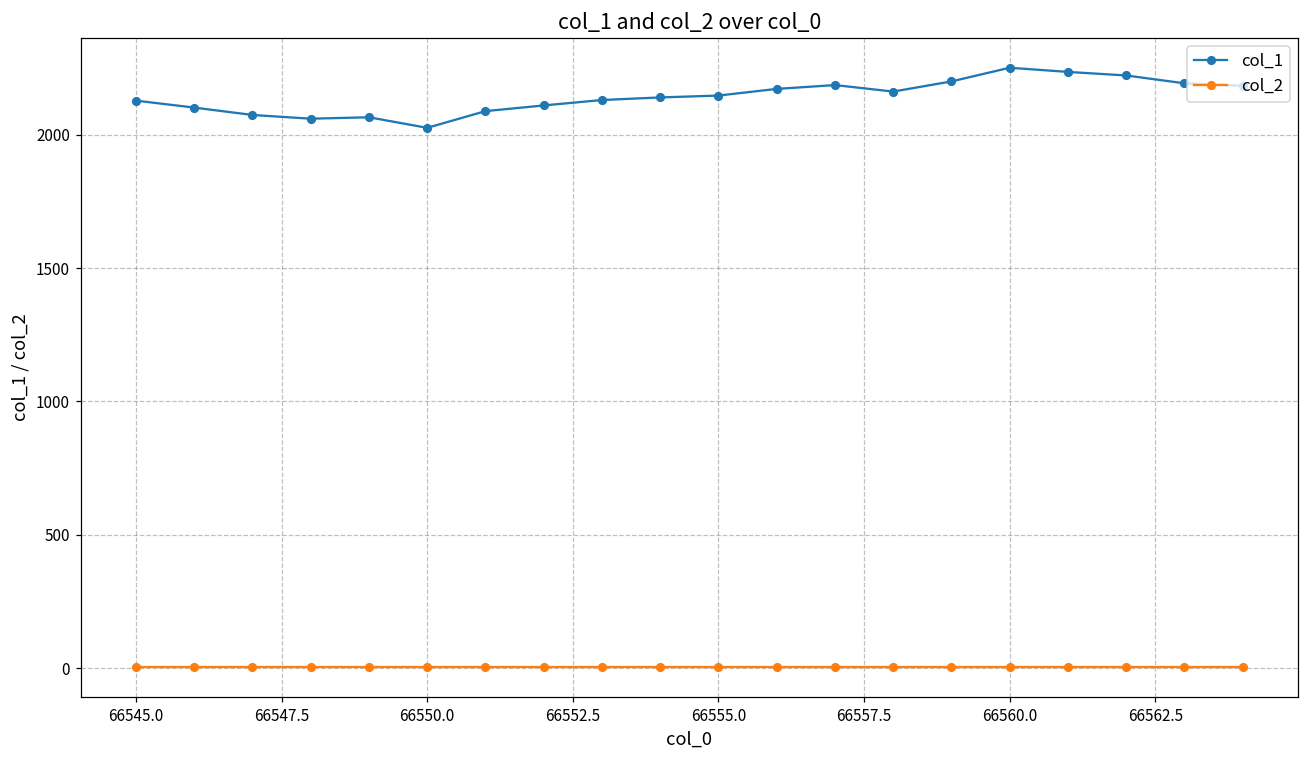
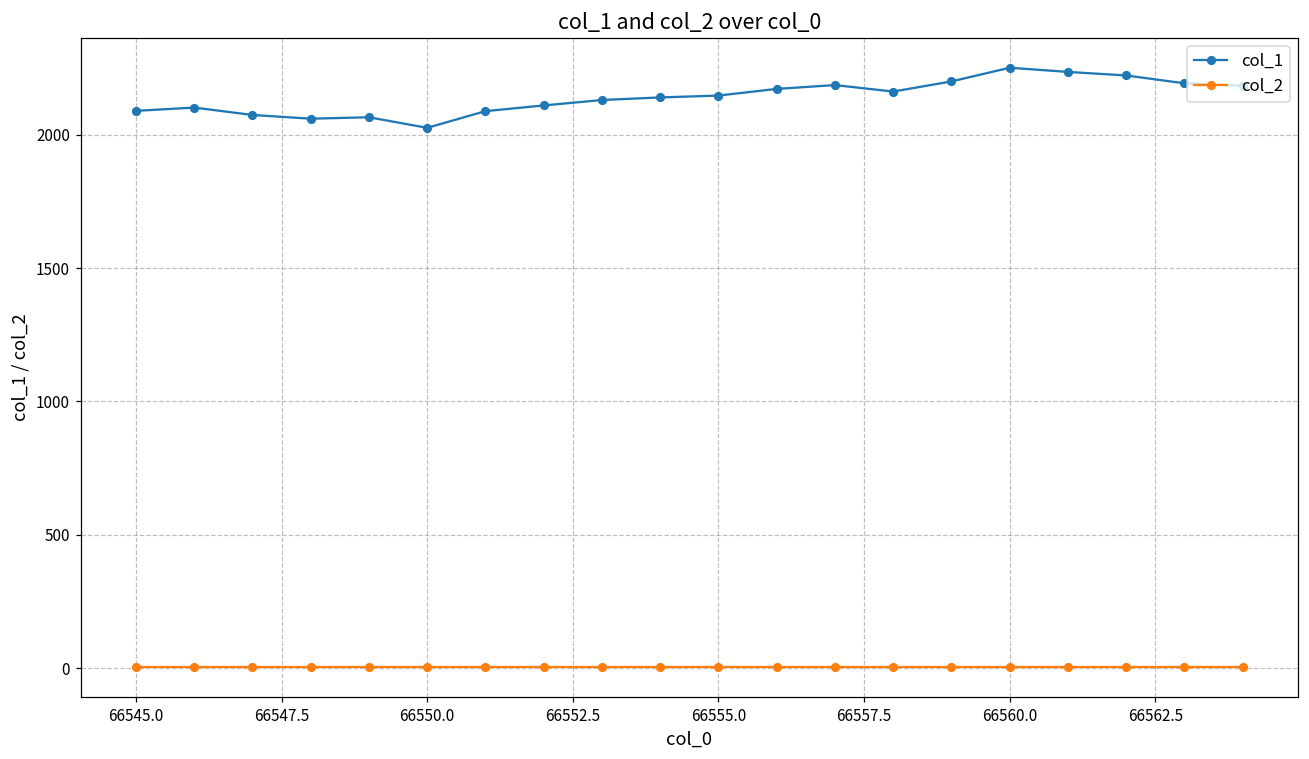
col_1, 66545.0: 2130 -> 2090
